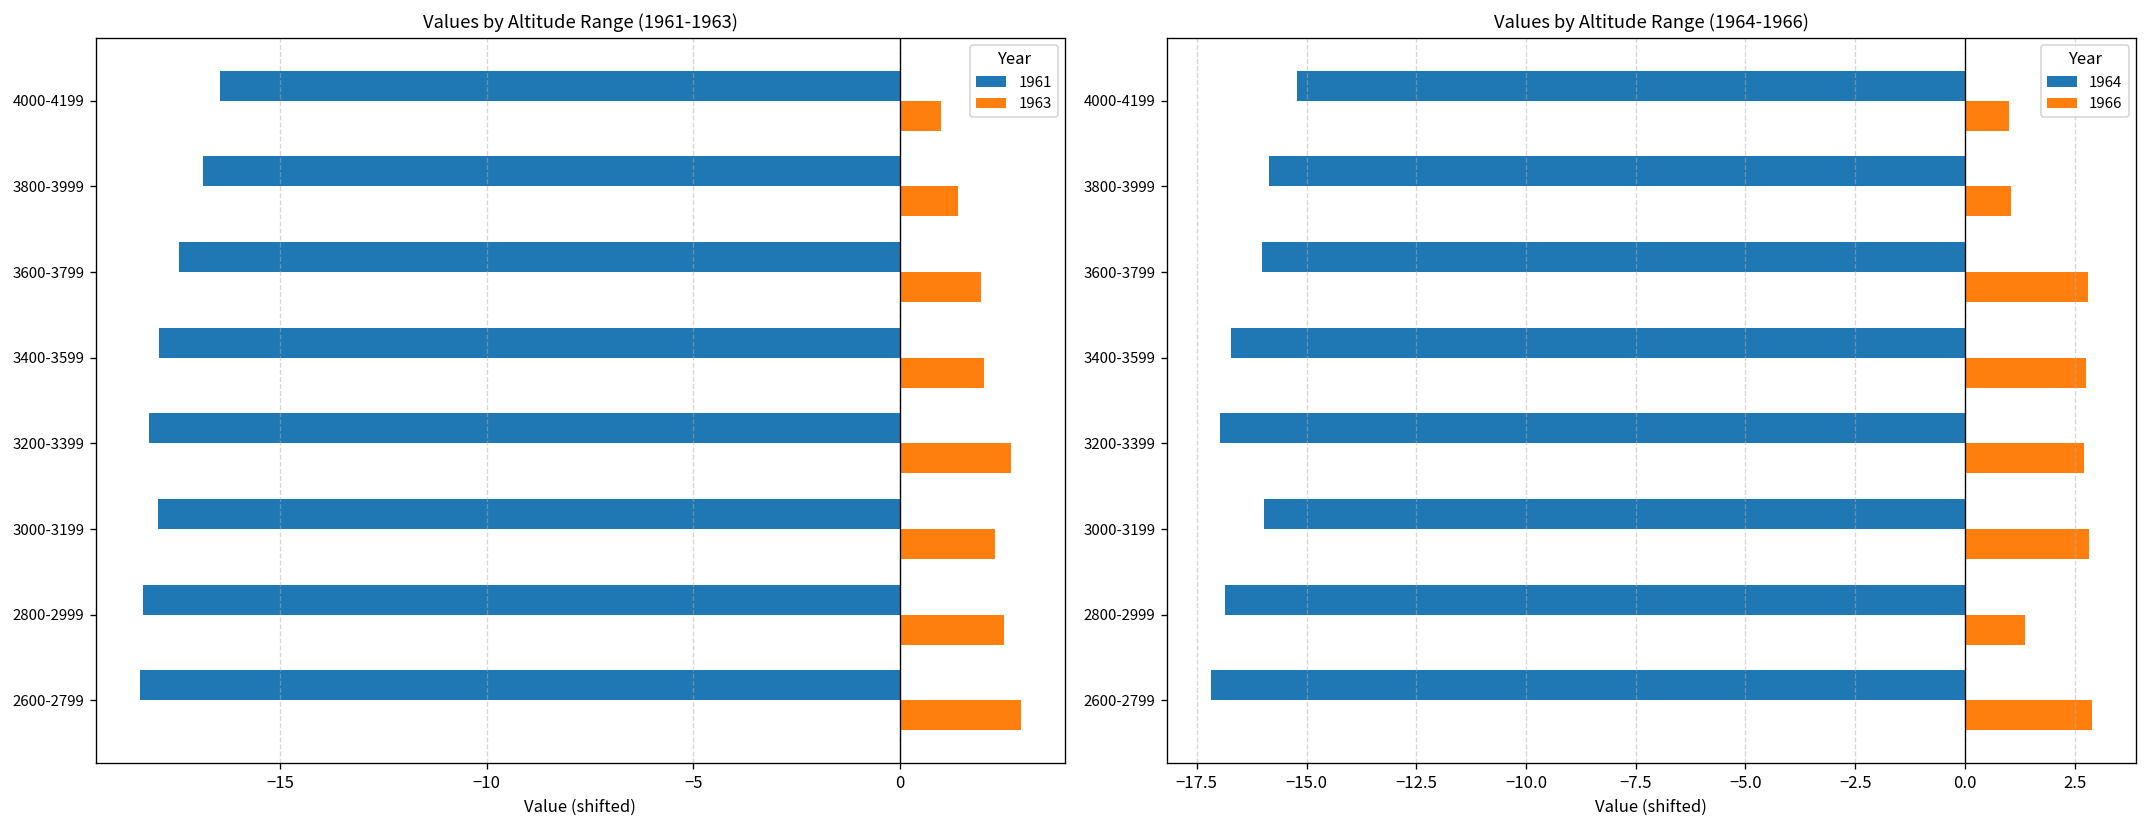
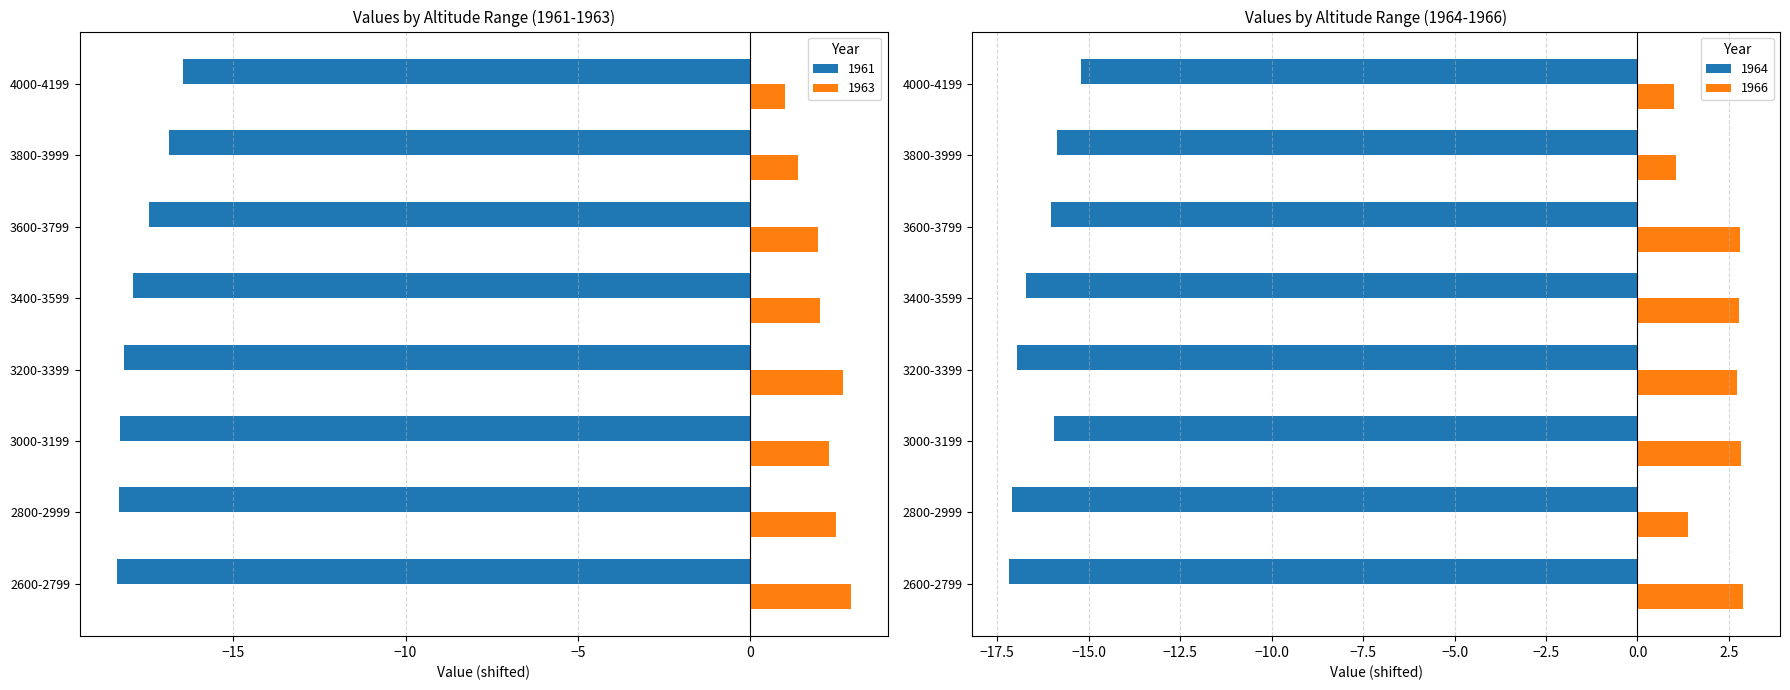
Values by Altitude Range (1961-1963), 1961, 3000-3199: -17.9 -> -18.3
Values by Altitude Range (1964-1966), 1964, 2800-2999: -16.8 -> -17.1
